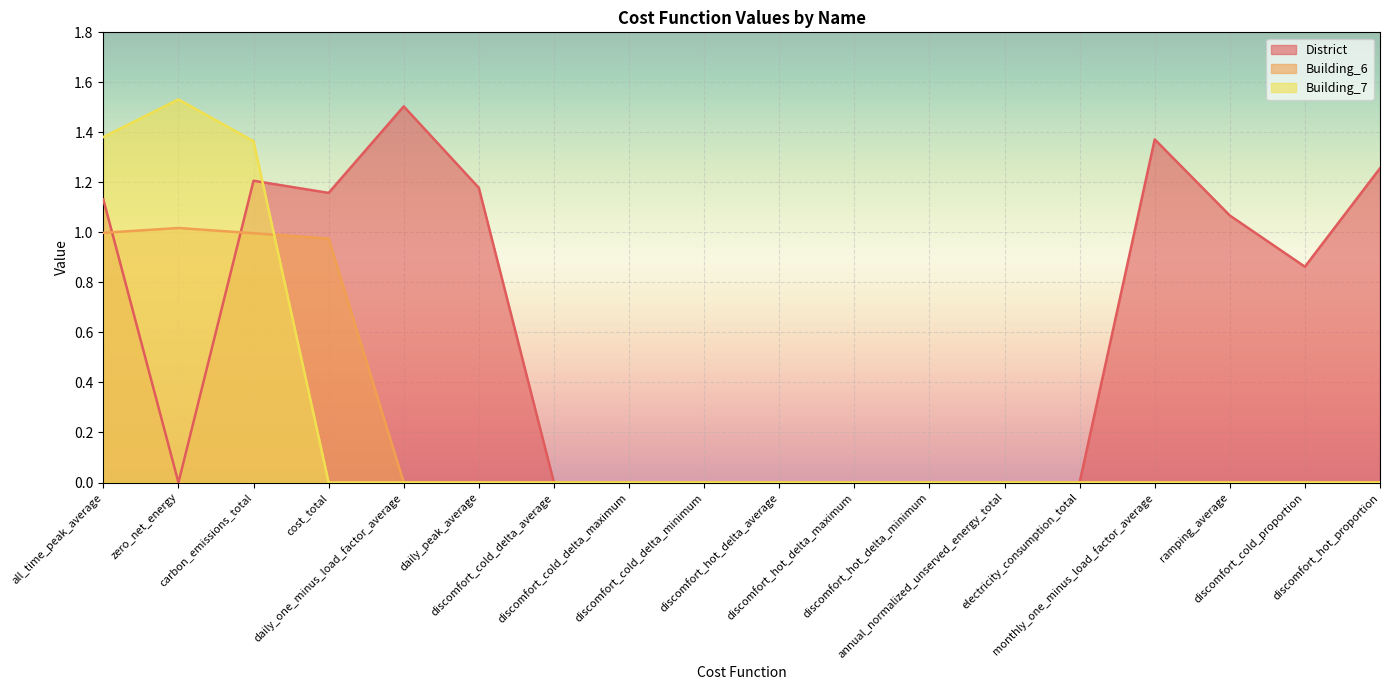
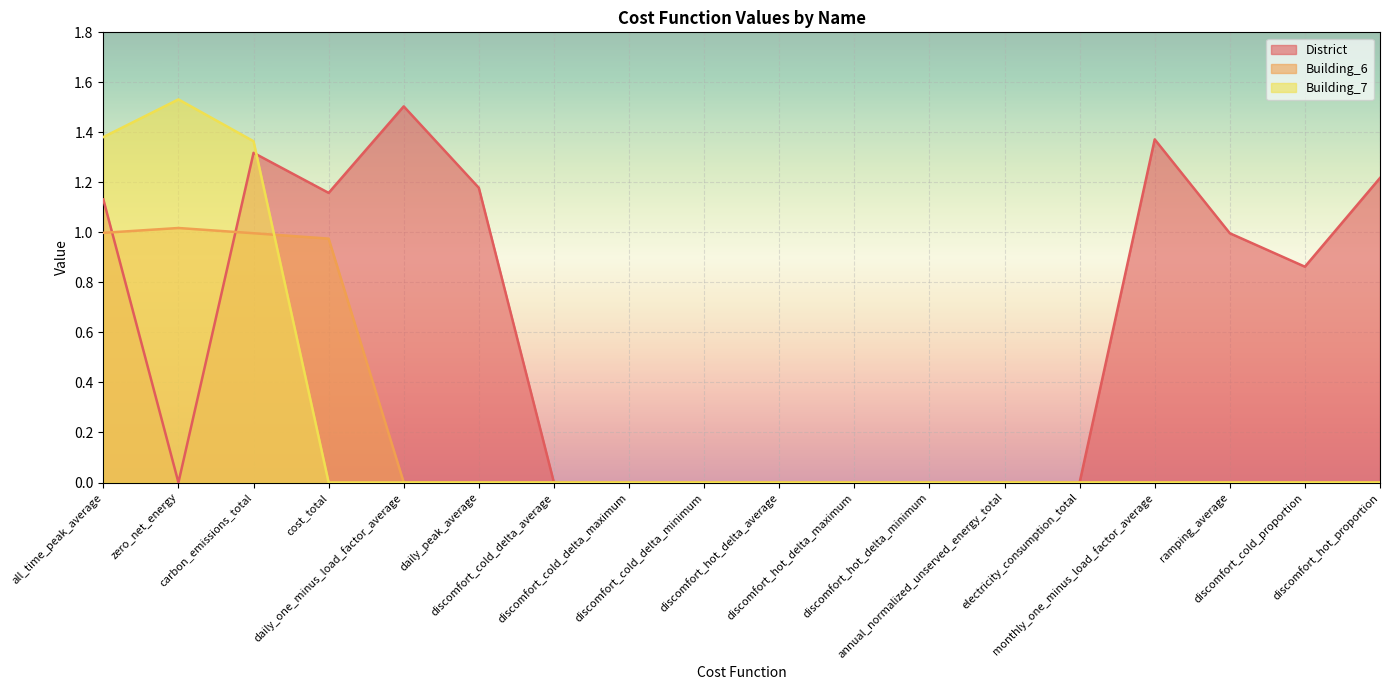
District, carbon_emissions_total: 1.21 -> 1.32
District, ramping_average: 1.07 -> 1.00
District, discomfort_hot_proportion: 1.26 -> 1.22
